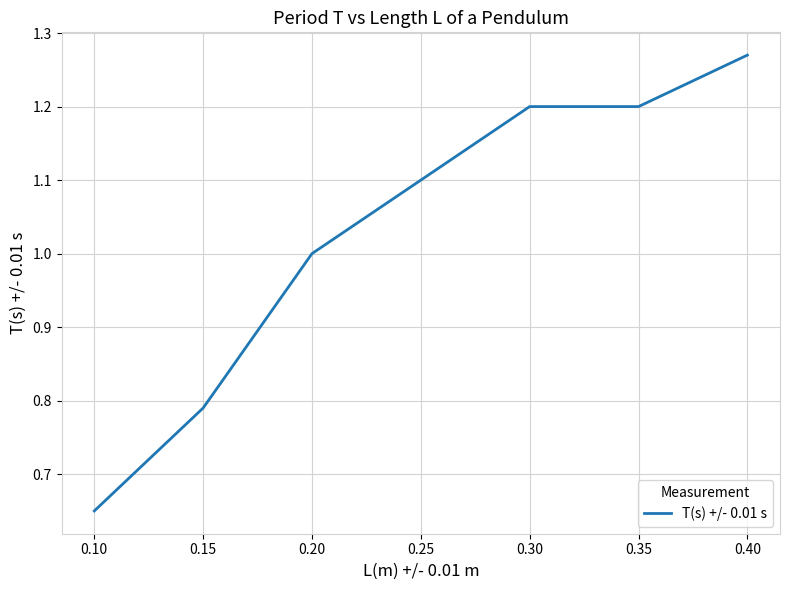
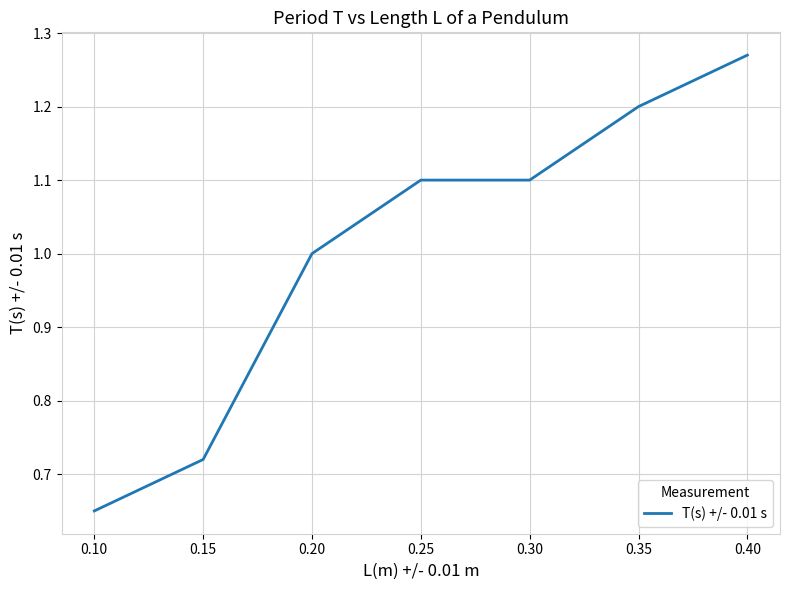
0.15: 0.79 -> 0.72
0.30: 1.2 -> 1.1
